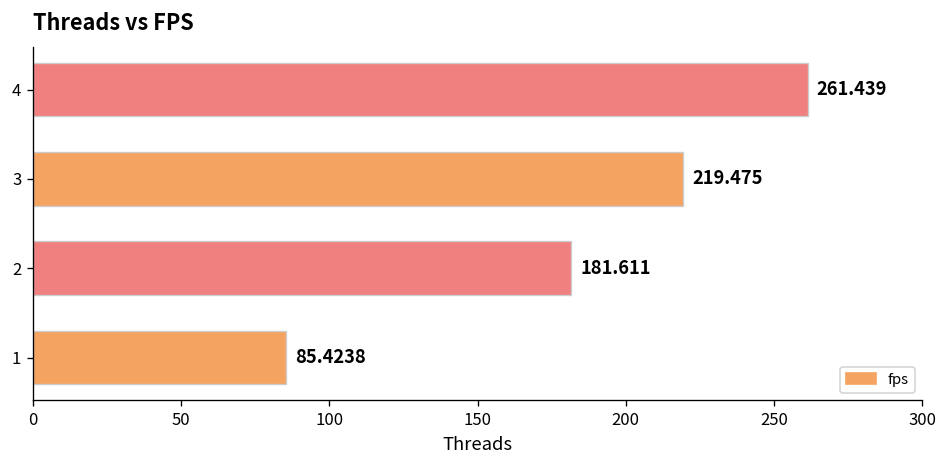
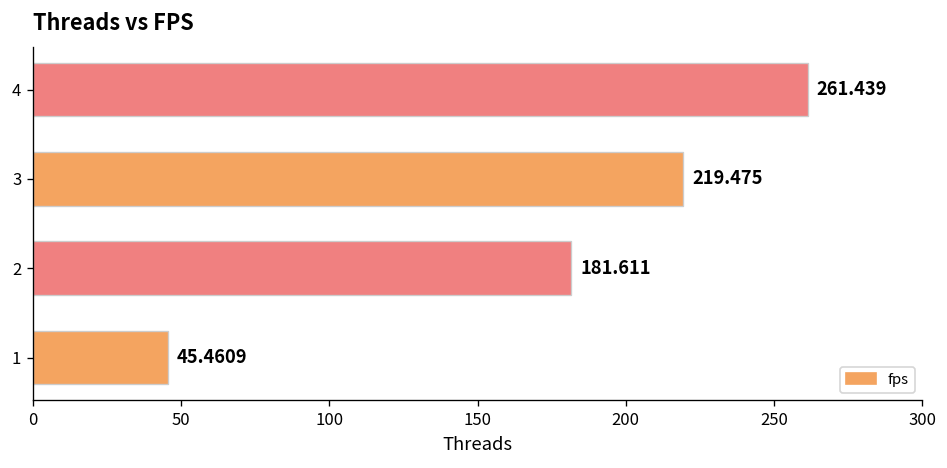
1: 85.4238 -> 45.4609
